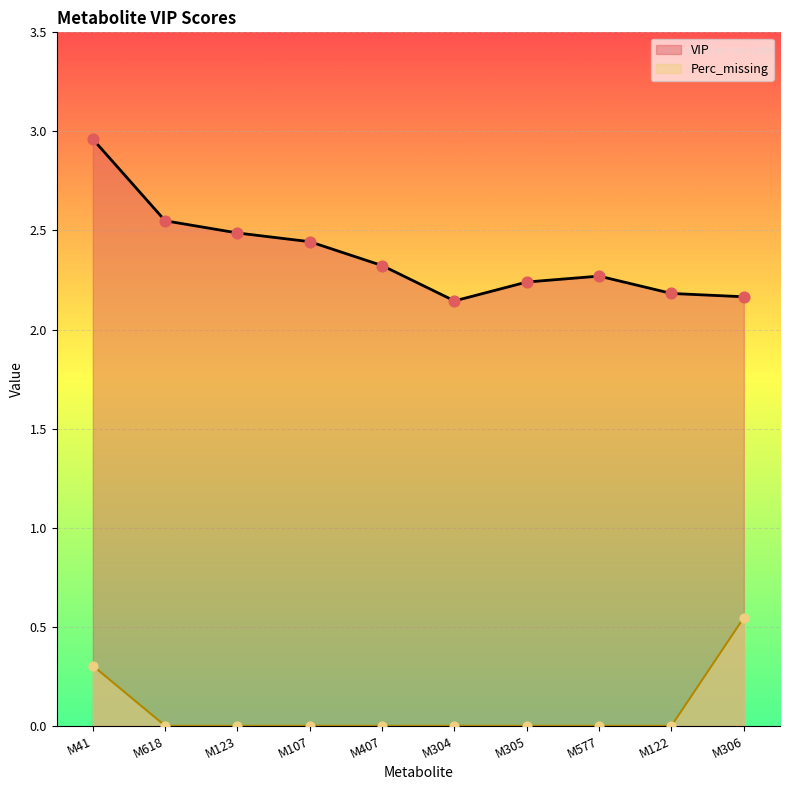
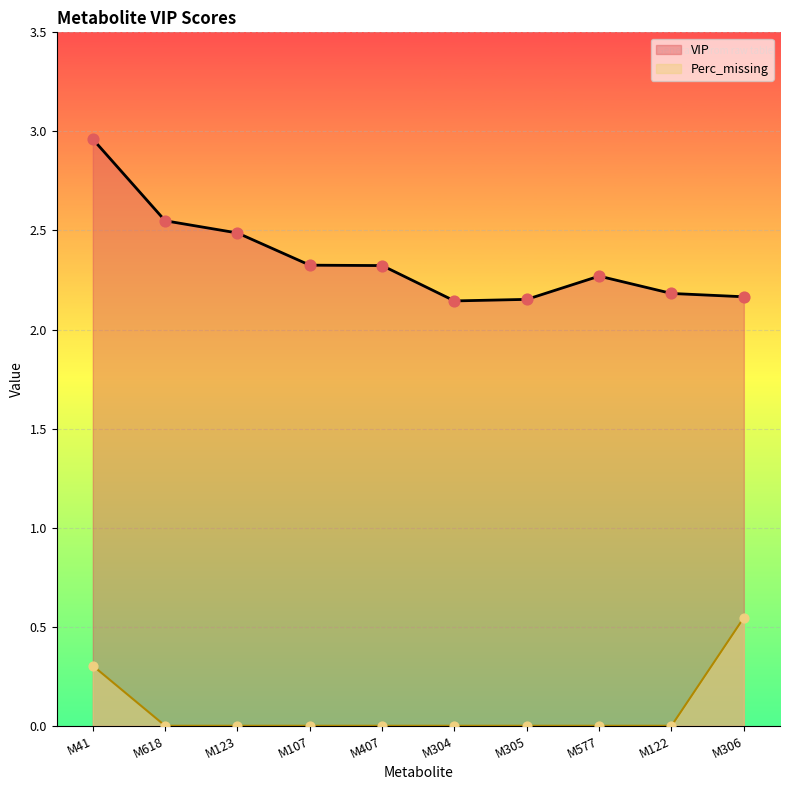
VIP, M107: 2.44 -> 2.32
VIP, M305: 2.24 -> 2.15
